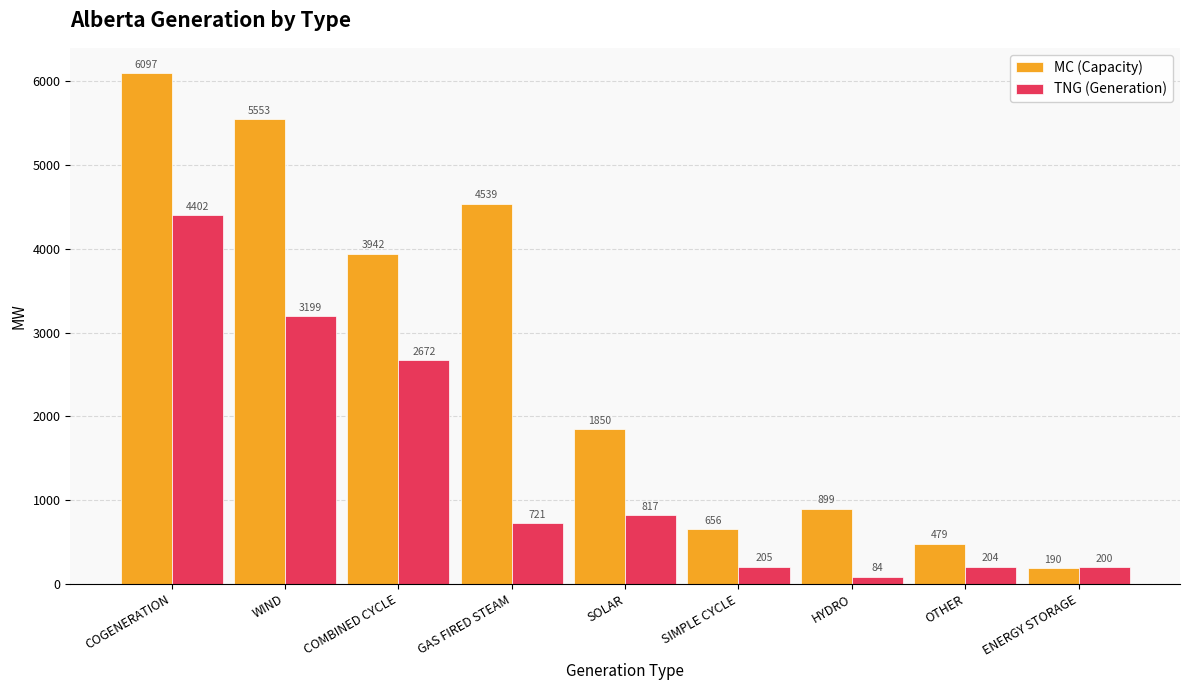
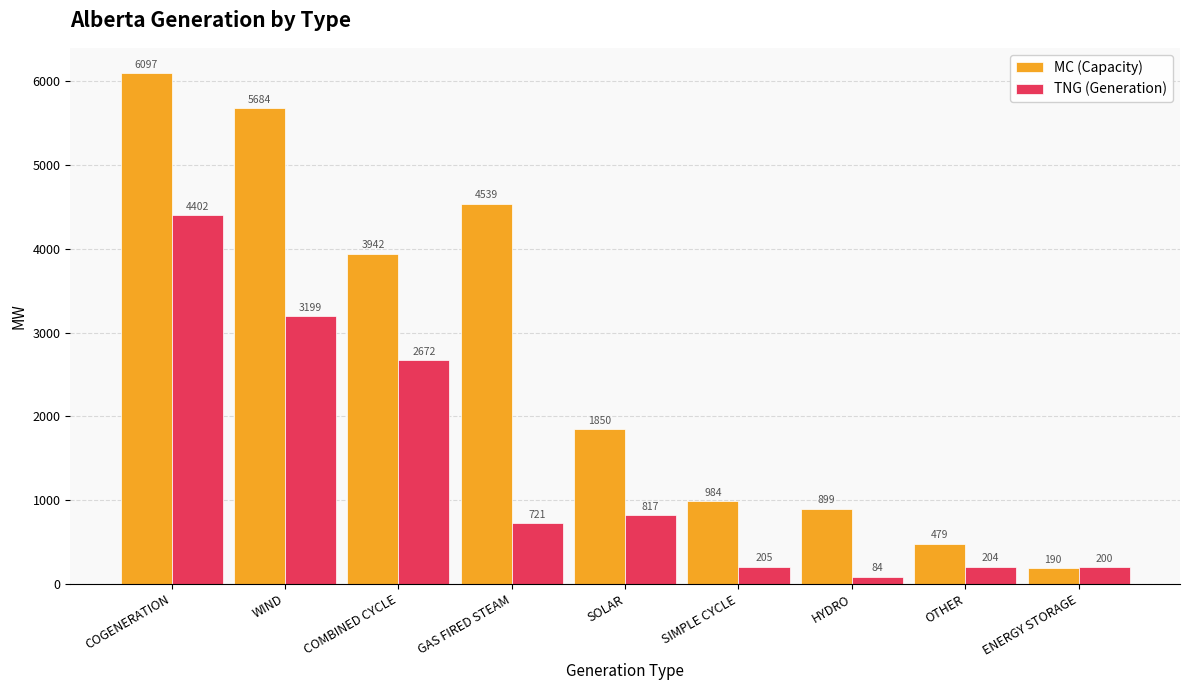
MC (Capacity), WIND: 5553 -> 5684
MC (Capacity), SIMPLE CYCLE: 656 -> 984
